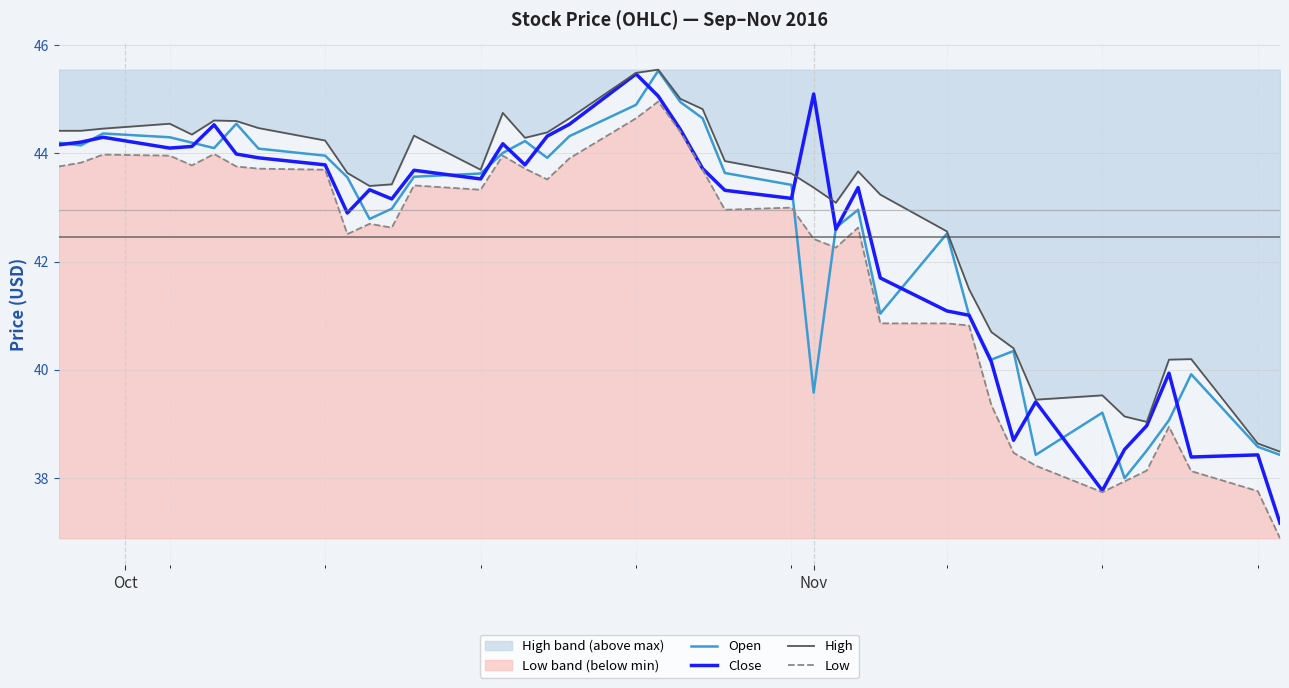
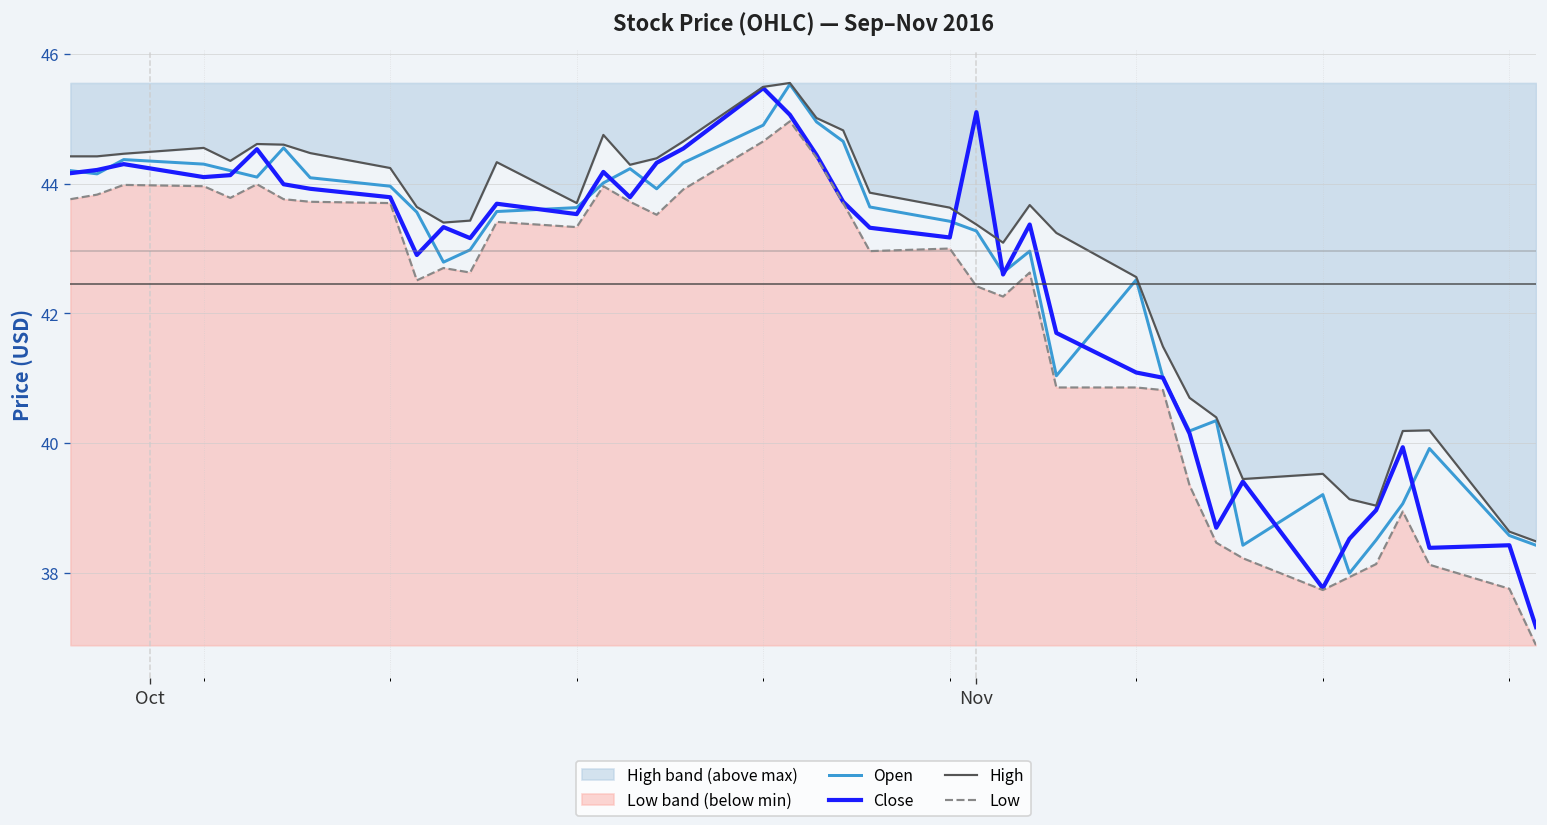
Open, Nov: 39.6 -> 43.3
